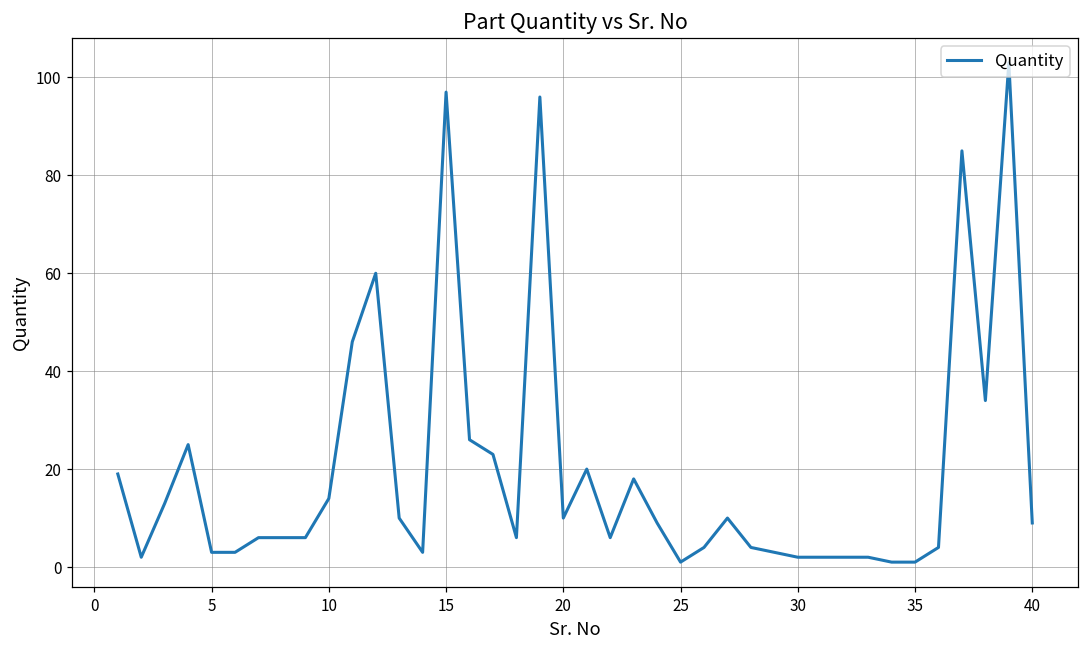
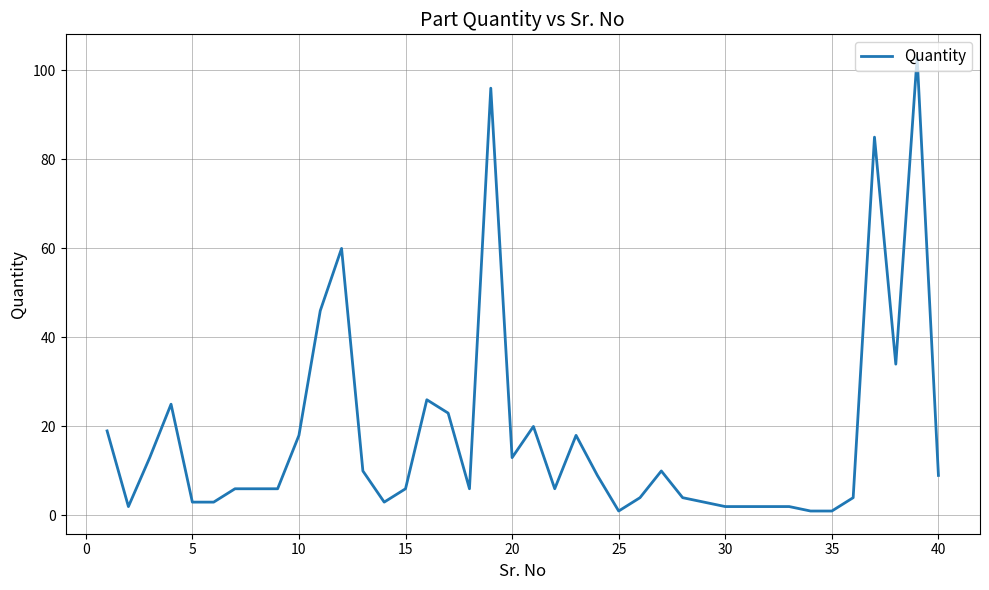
10: 14 -> 18
15: 97 -> 6
20: 10 -> 13
